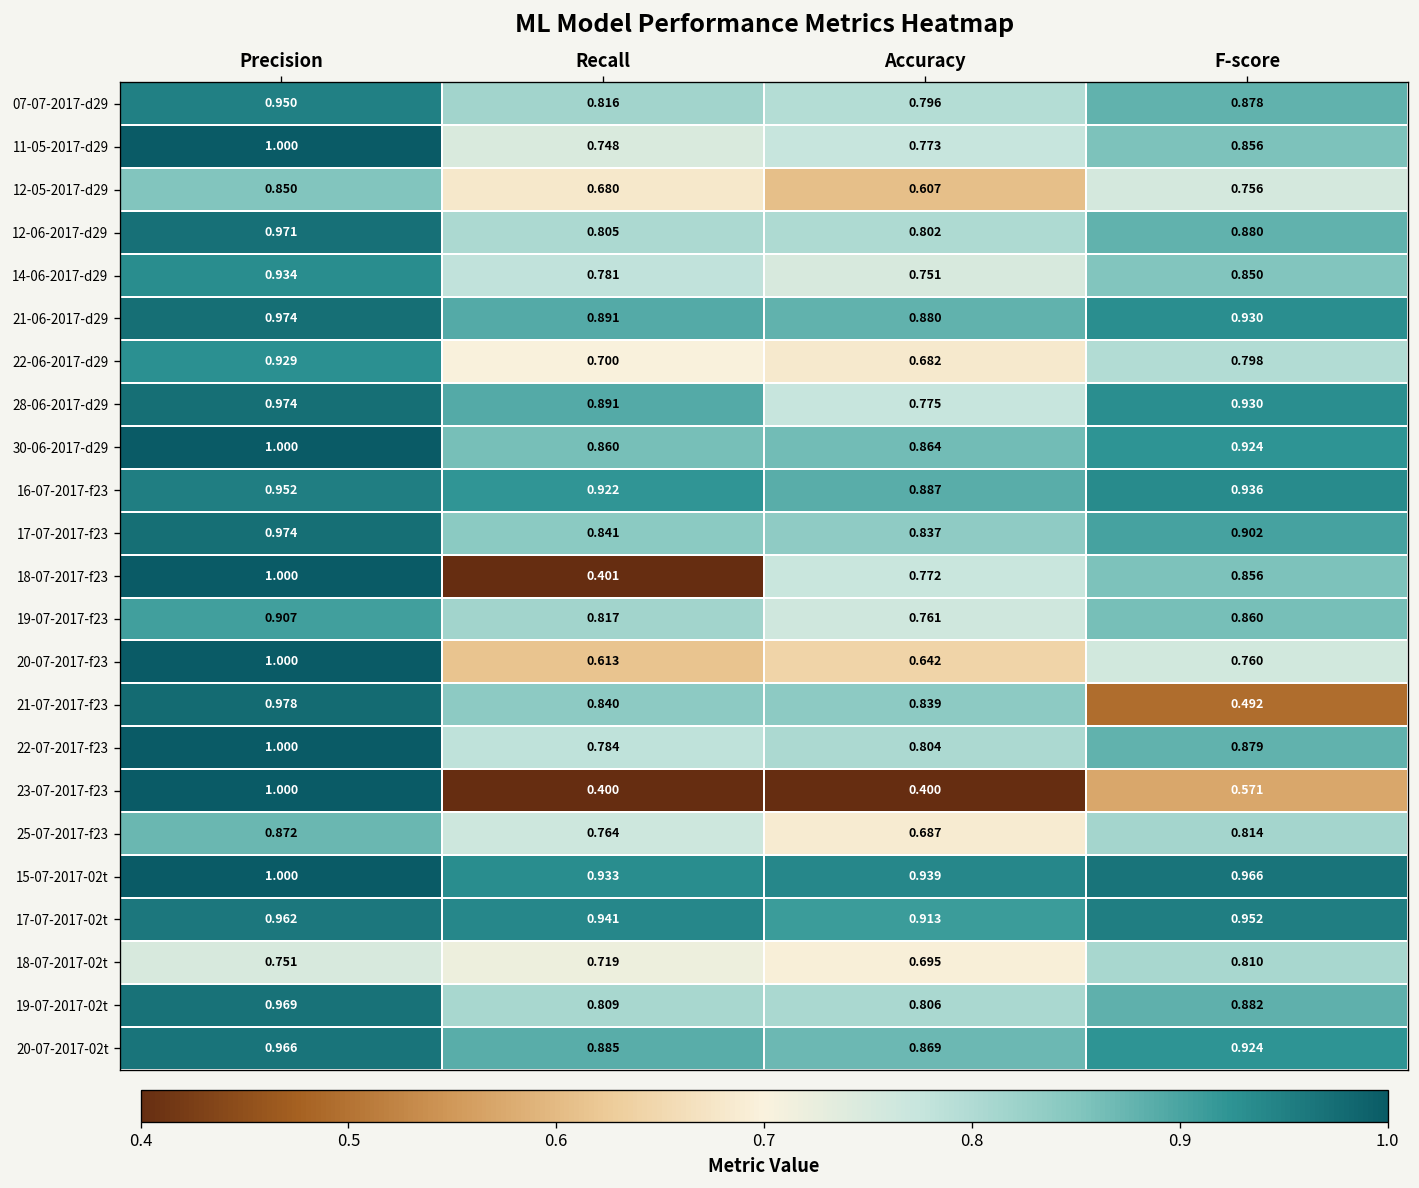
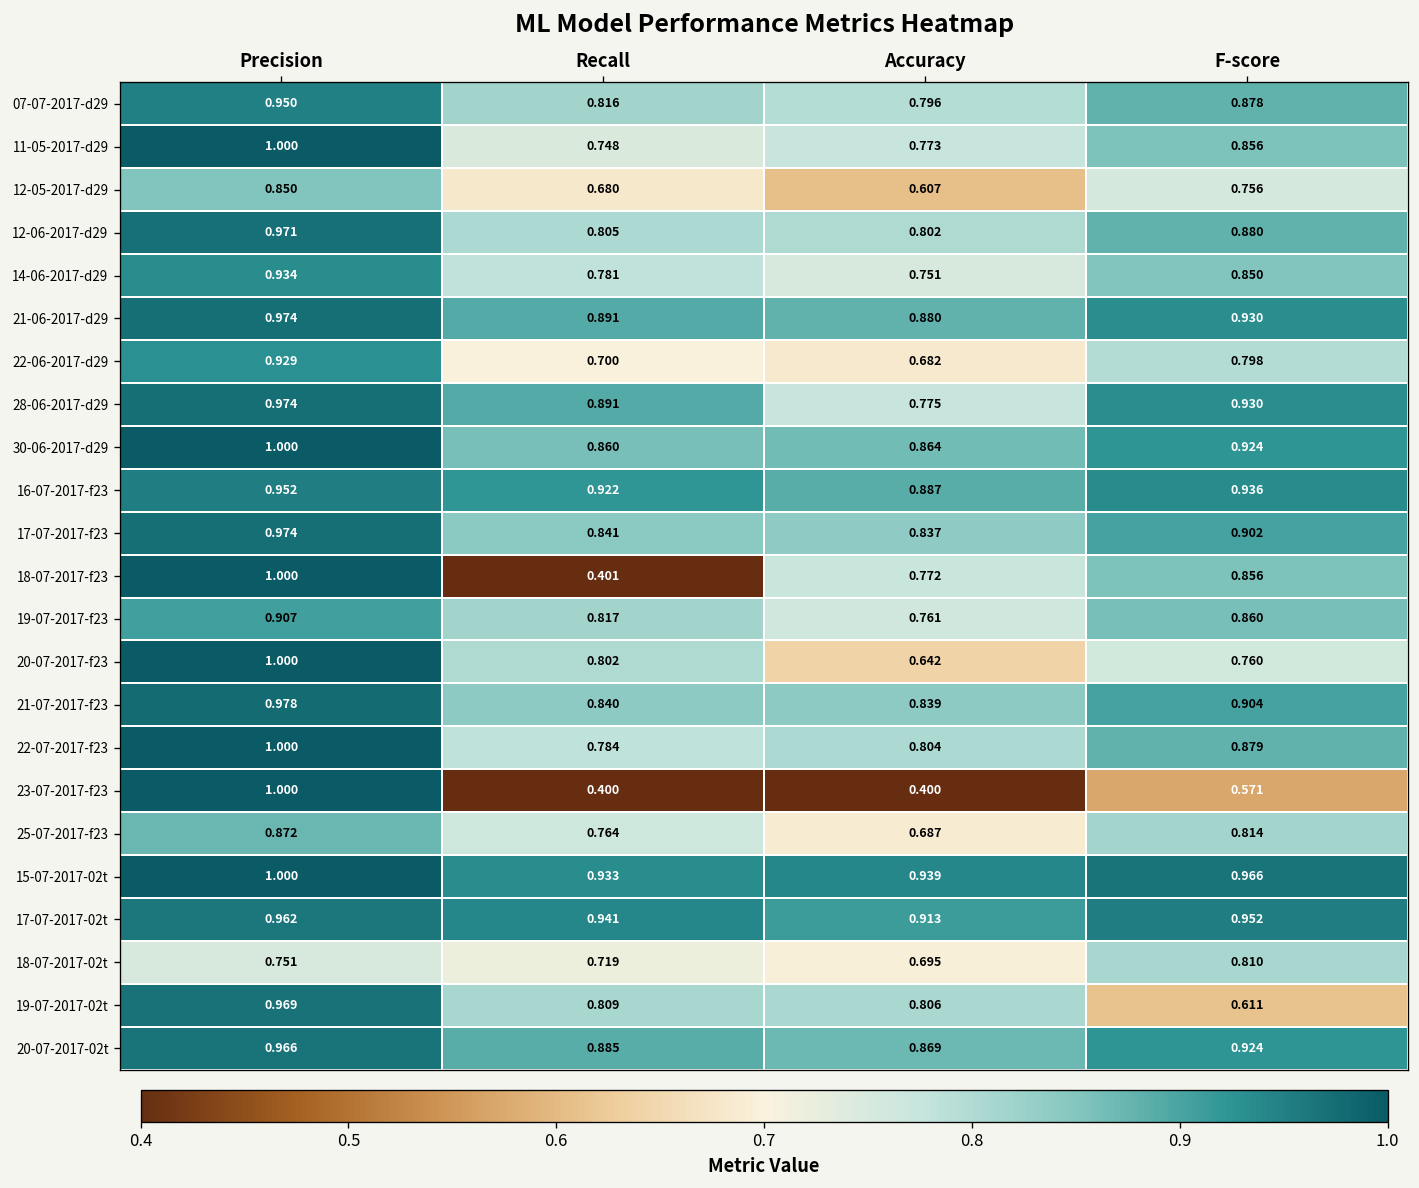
20-07-2017-f23, Recall: 0.613 -> 0.802
21-07-2017-f23, F-score: 0.492 -> 0.904
19-07-2017-02t, F-score: 0.882 -> 0.611
